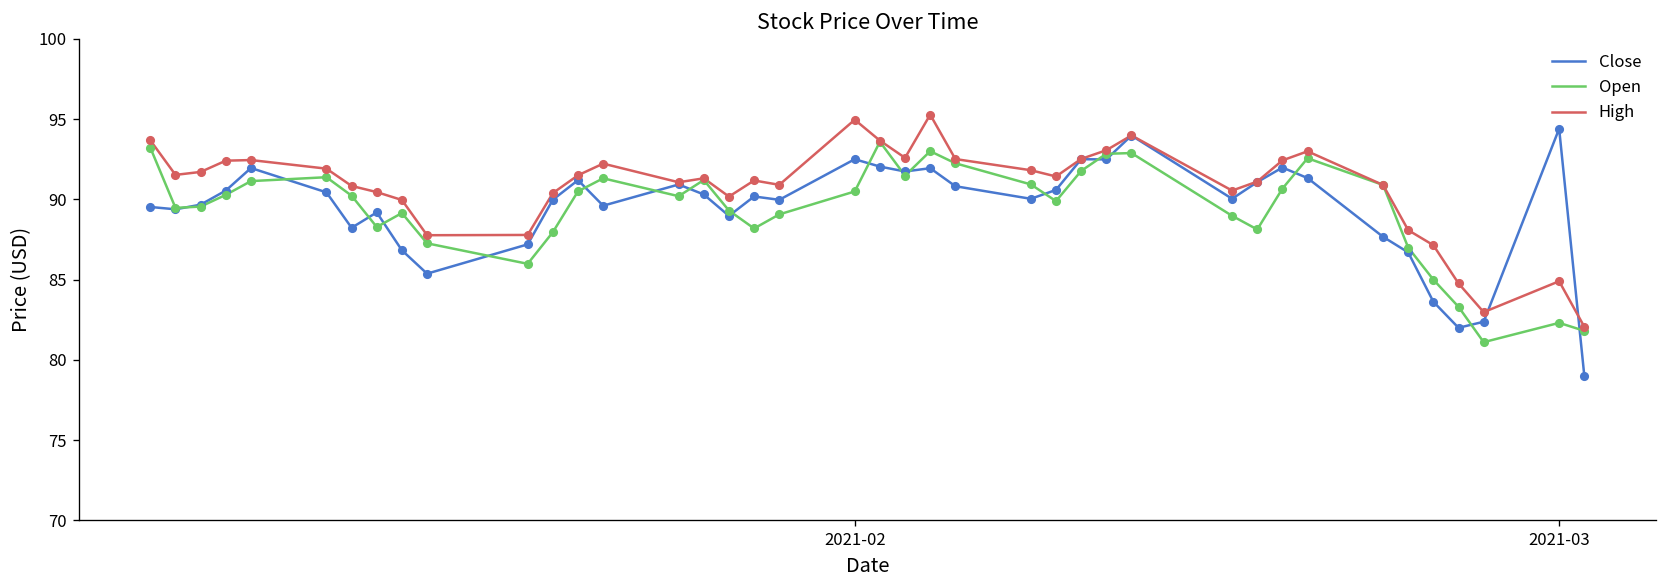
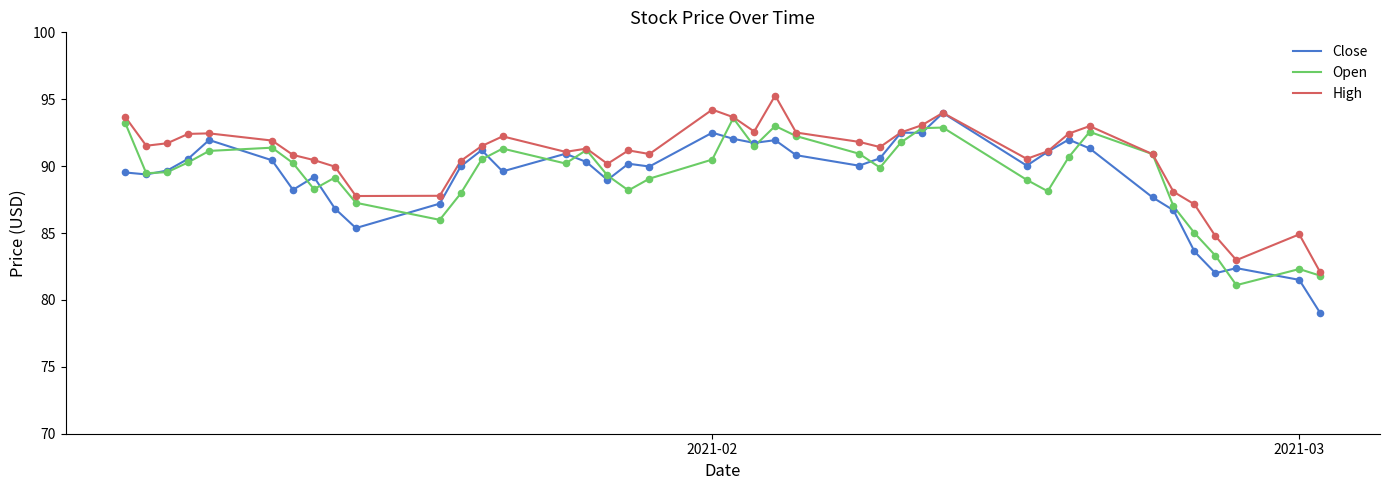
High, 2021-02: 95.0 -> 94.2
Close, 2021-03: 94.4 -> 81.5
